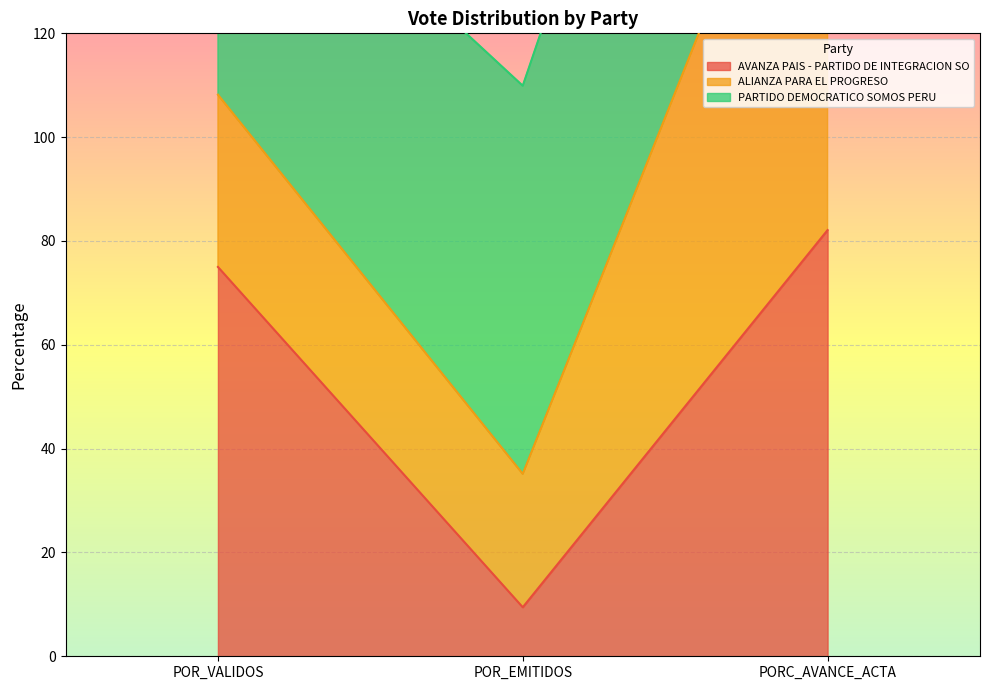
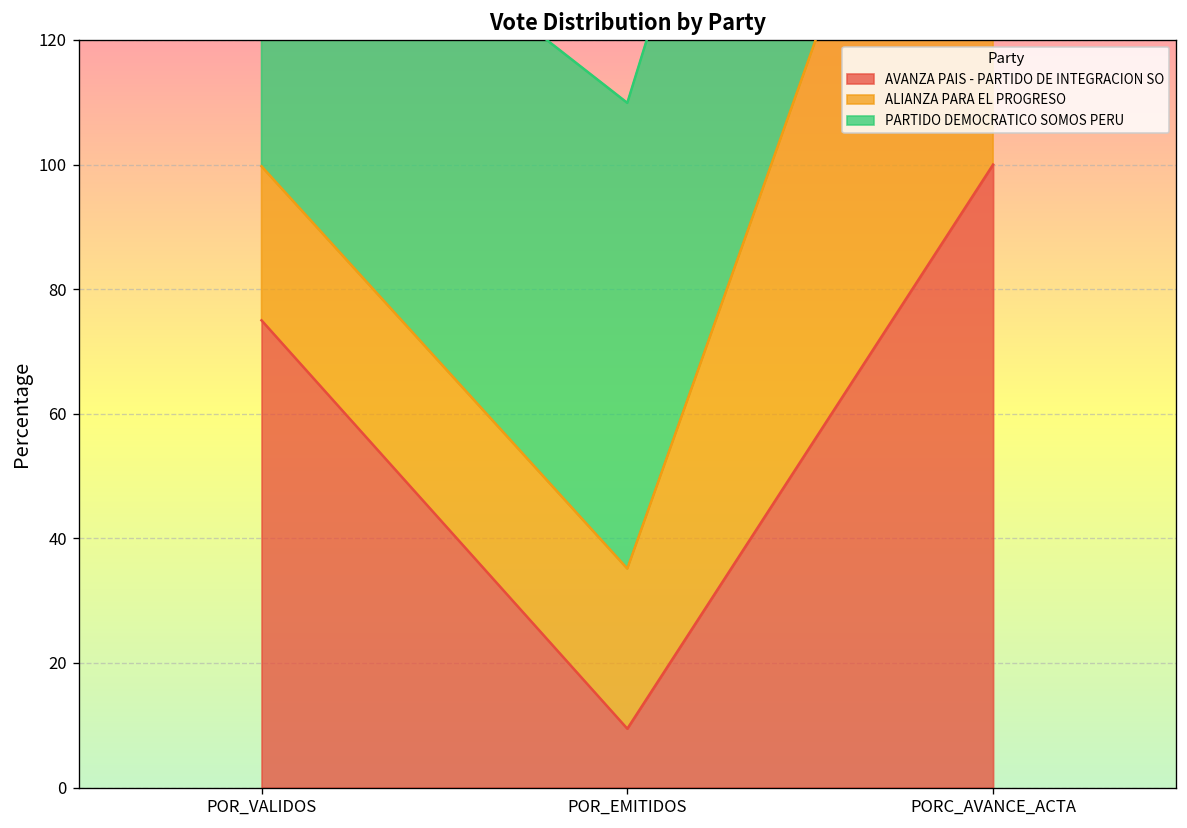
ALIANZA PARA EL PROGRESO, POR_VALIDOS: 33 -> 25
AVANZA PAIS - PARTIDO DE INTEGRACION SO, PORC_AVANCE_ACTA: 82 -> 100
